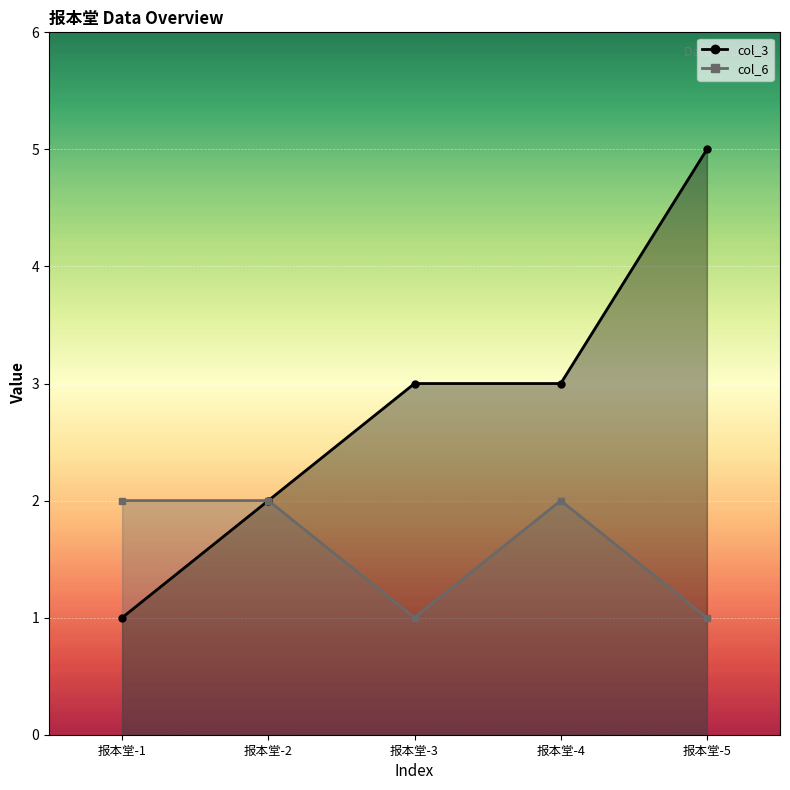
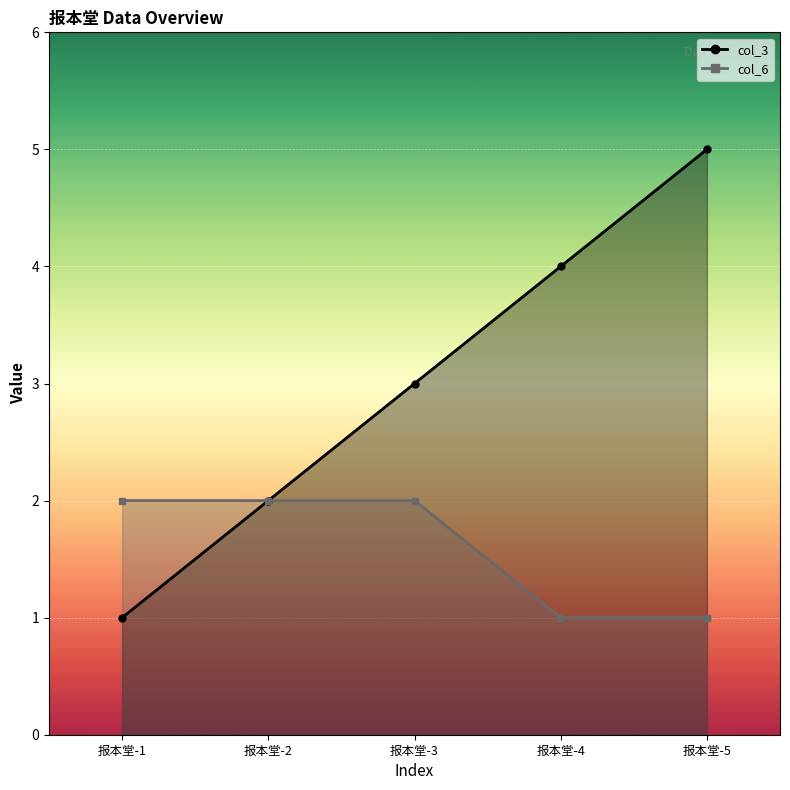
col_6, 报本堂-3: 1 -> 2
col_3, 报本堂-4: 3 -> 4
col_6, 报本堂-4: 2 -> 1
